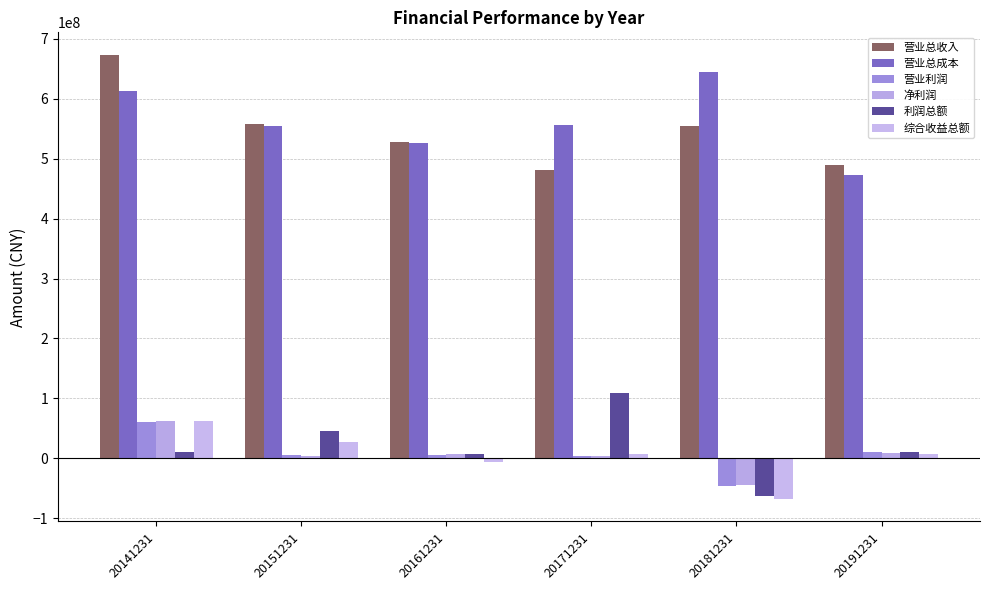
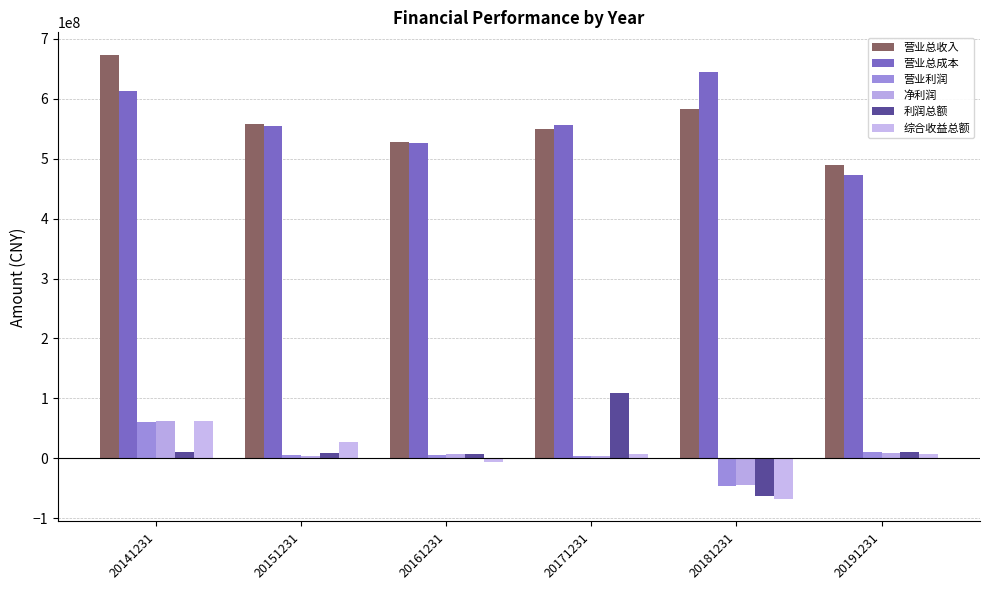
利润总额, 20151231: 40000000 -> 10000000
营业总收入, 20171231: 480000000 -> 550000000
营业总收入, 20181231: 550000000 -> 580000000
